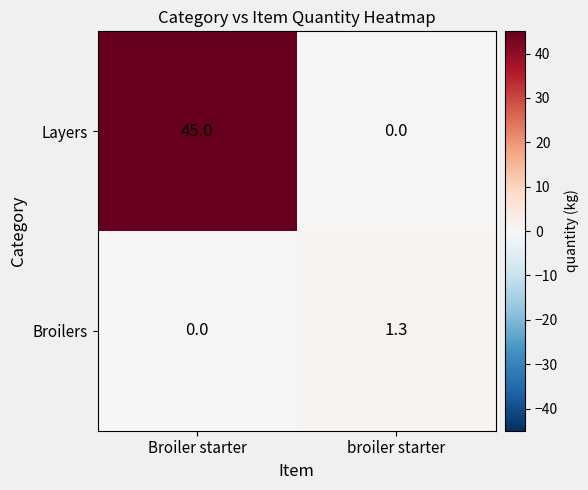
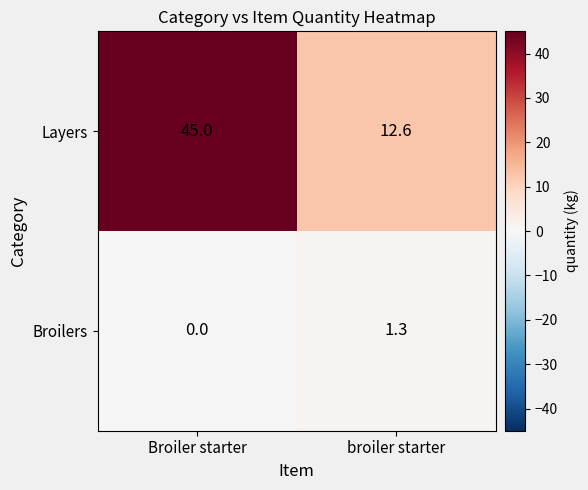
Layers, broiler starter: 0.0 -> 12.6
